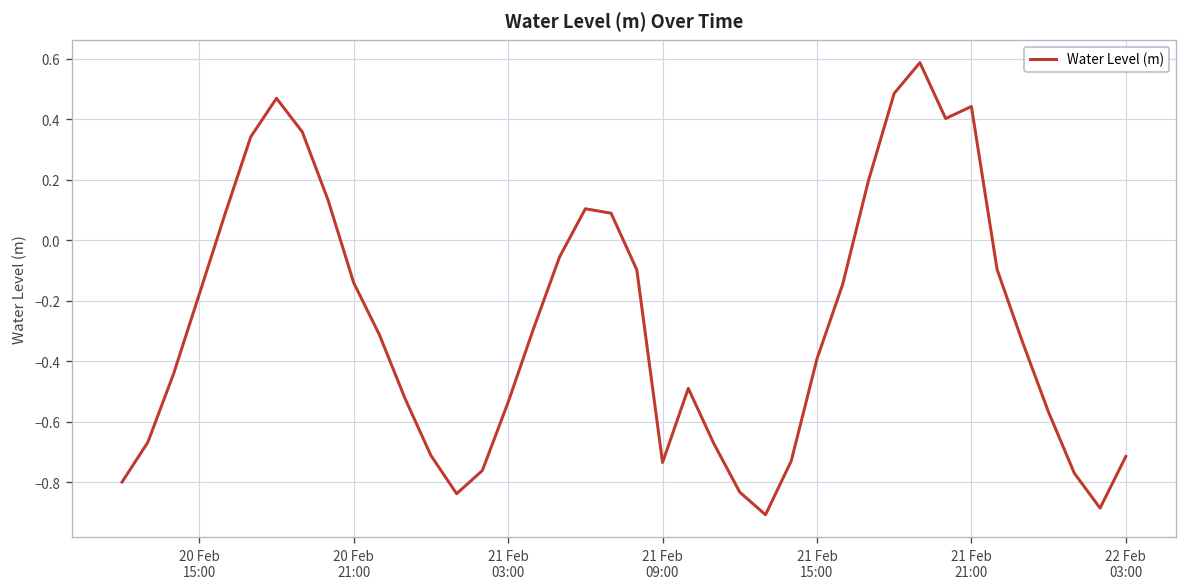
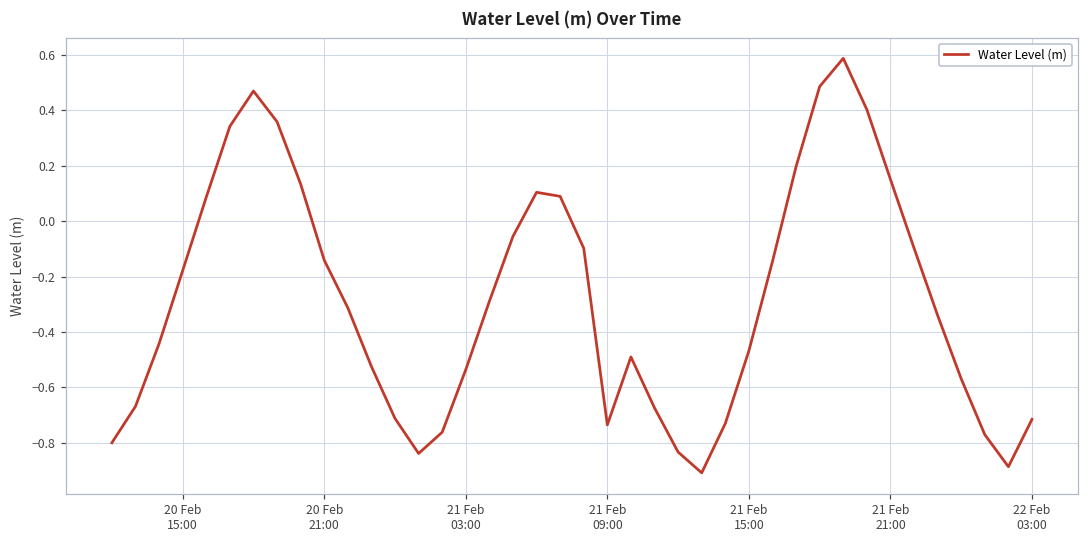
21 Feb 15:00: -0.39 -> -0.47
21 Feb 21:00: 0.44 -> 0.15
